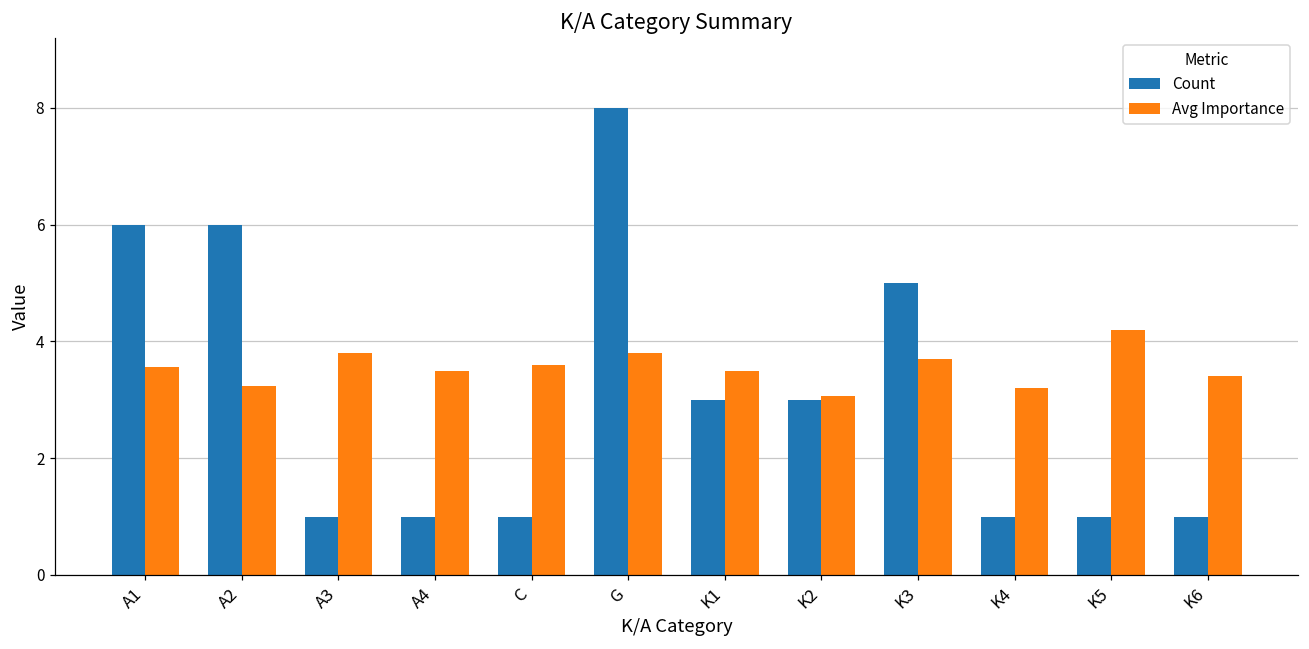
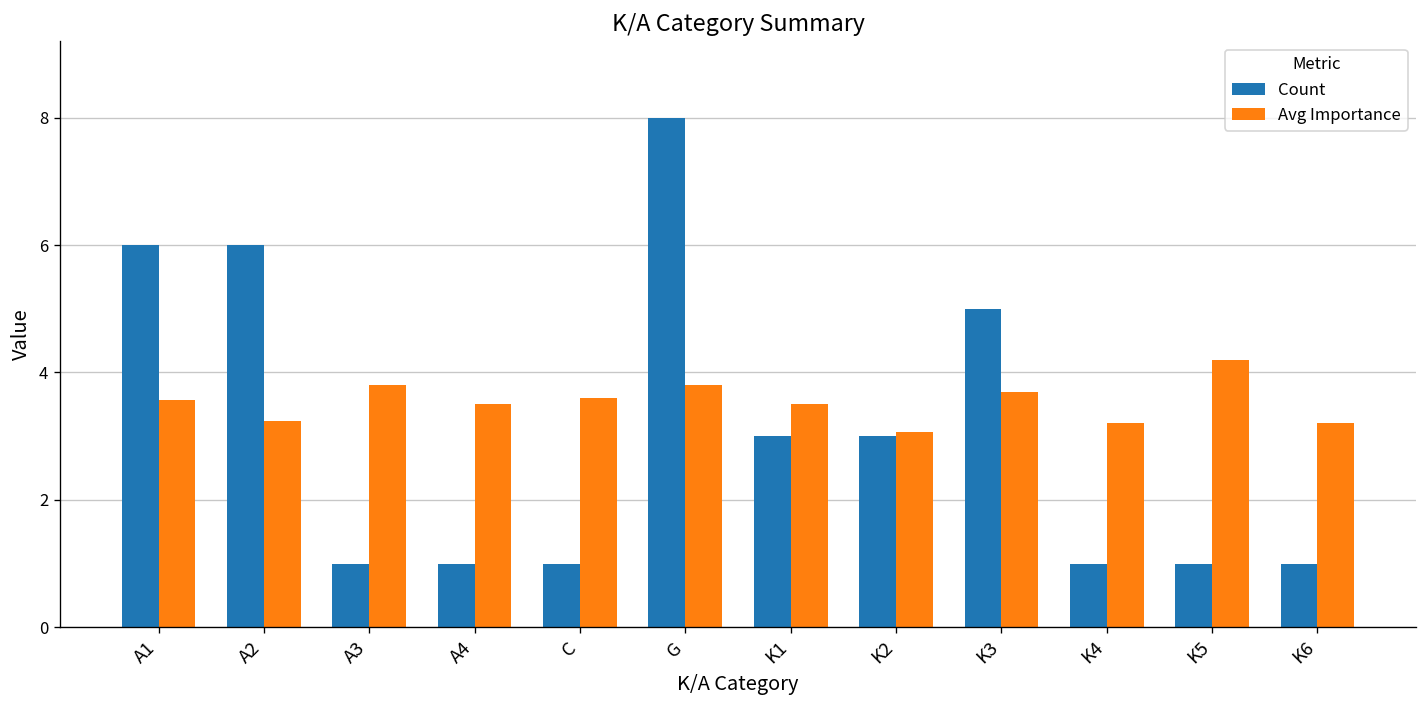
Avg Importance, K6: 3.4 -> 3.2
